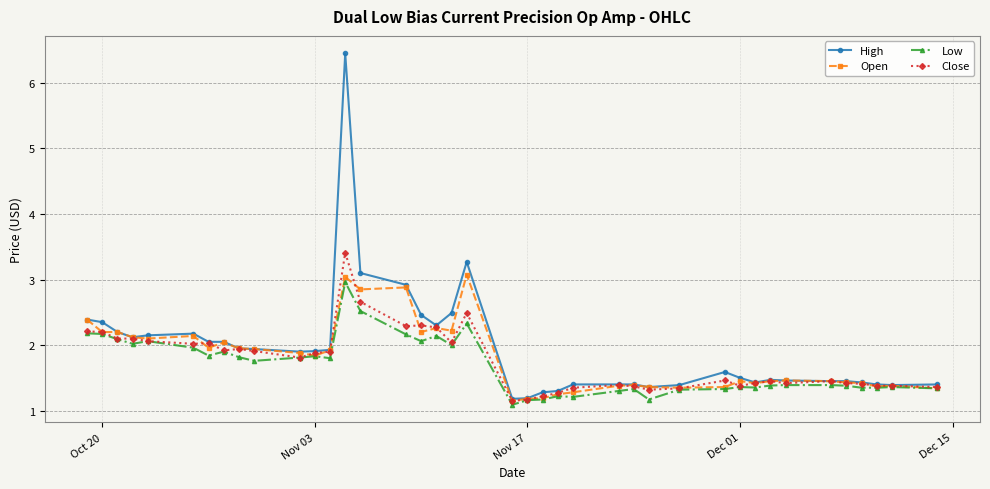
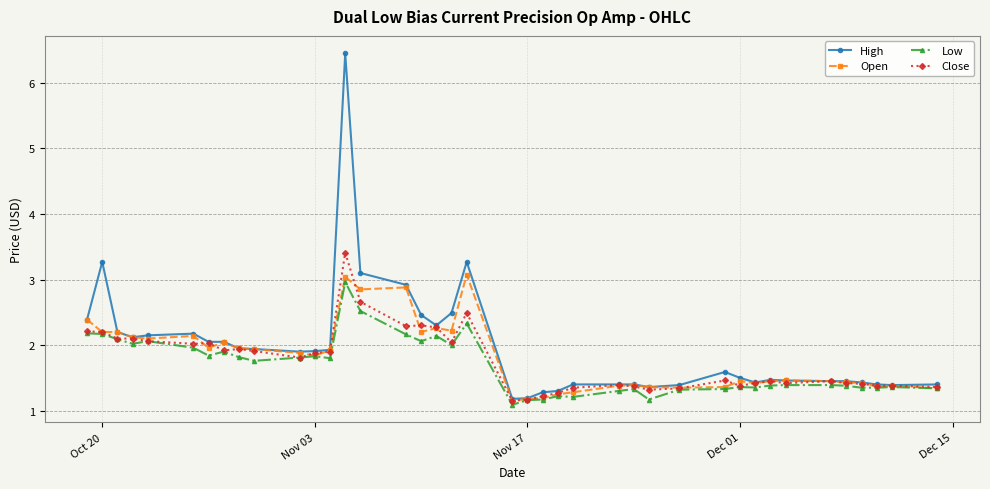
High, Oct 20: 2.4 -> 3.3
